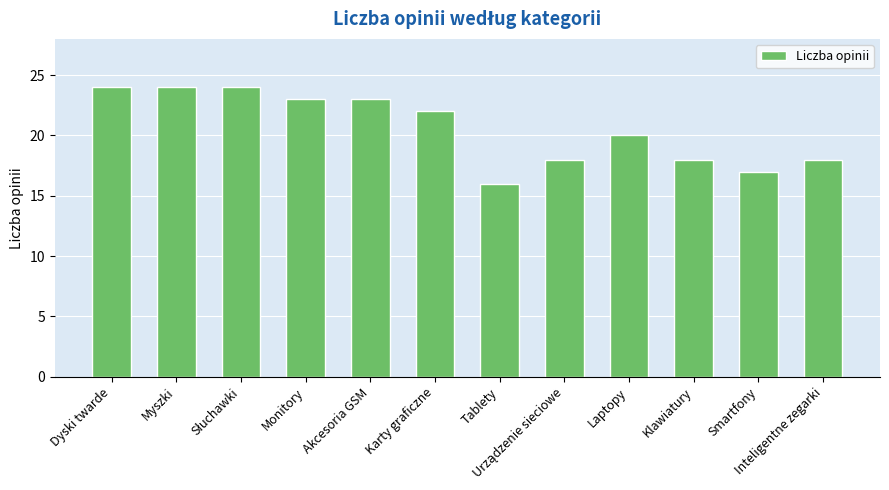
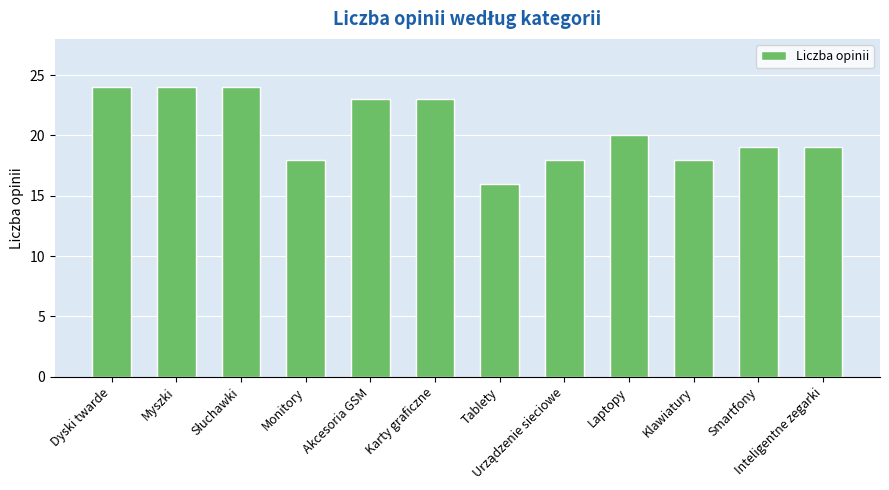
Monitory: 23 -> 18
Karty graficzne: 22 -> 23
Smartfony: 17 -> 19
Inteligentne zegarki: 18 -> 19
